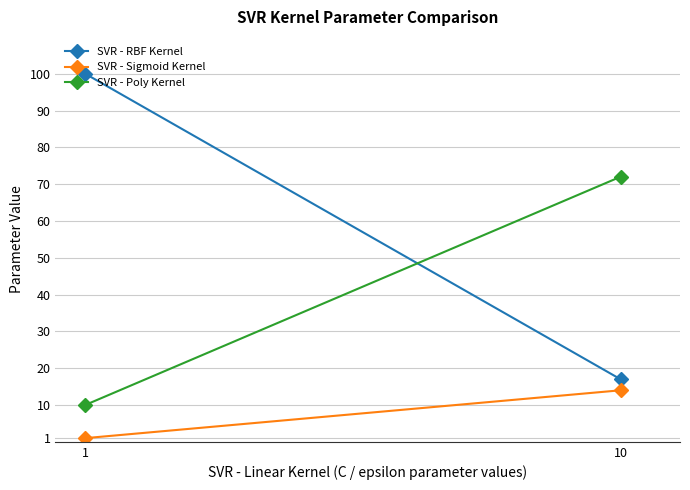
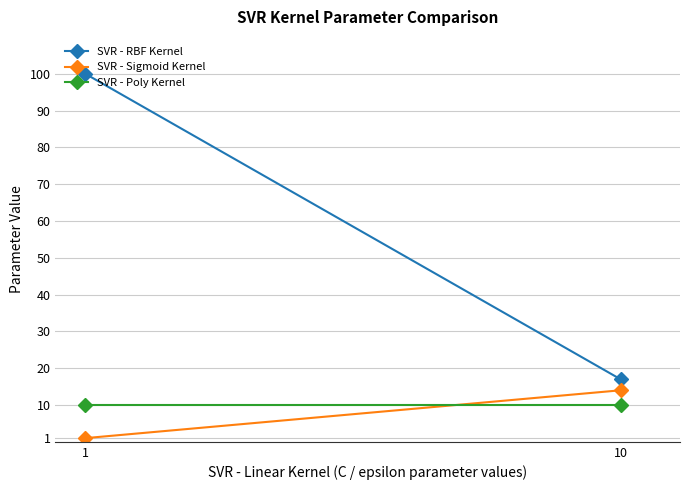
SVR - Poly Kernel, 10: 72 -> 10
